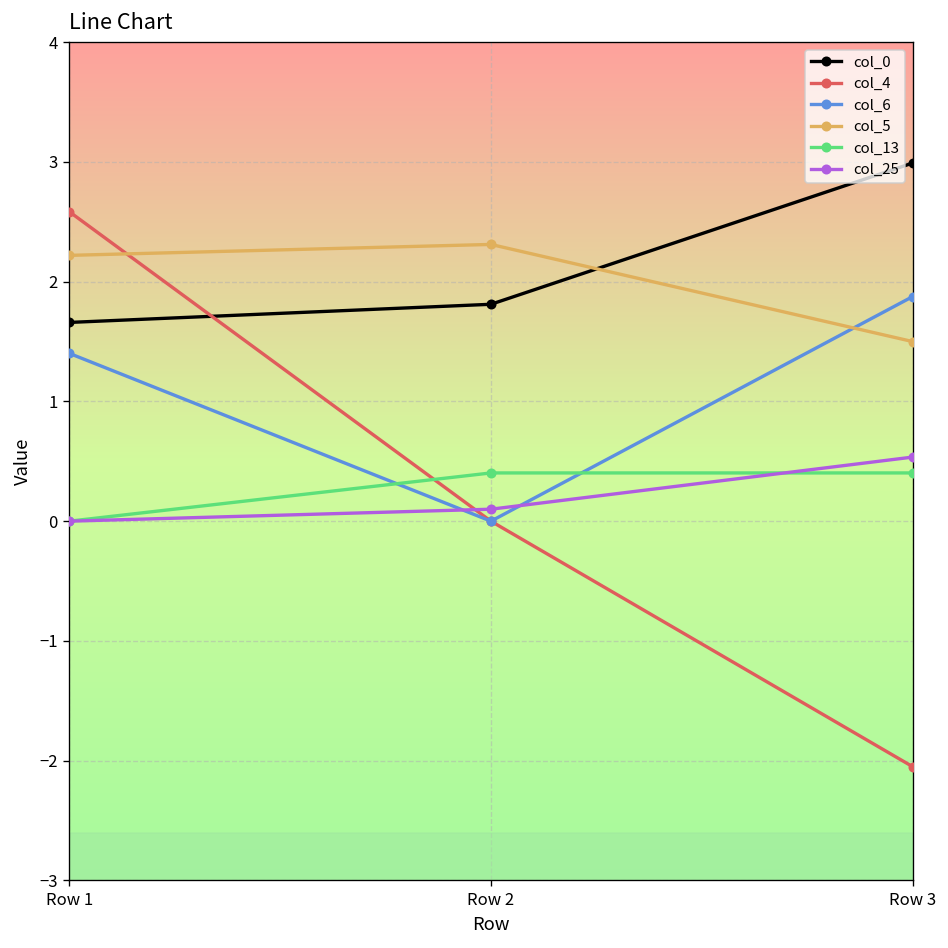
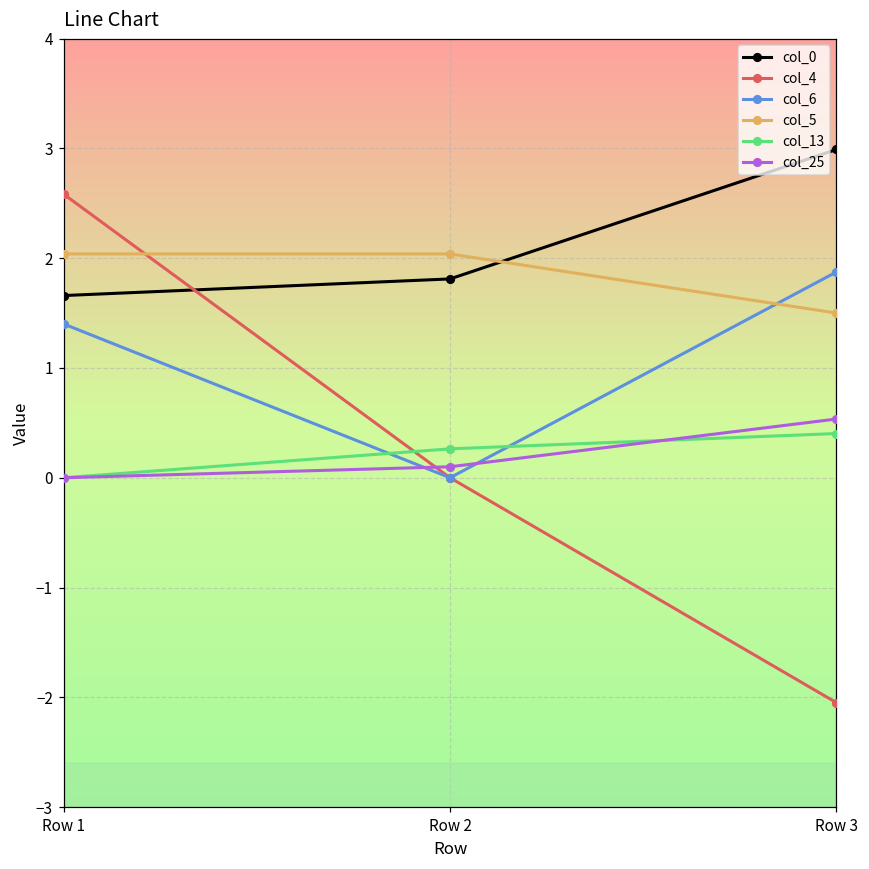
col_5, Row 1: 2.2 -> 2.0
col_5, Row 2: 2.3 -> 2.0
col_13, Row 2: 0.4 -> 0.3
